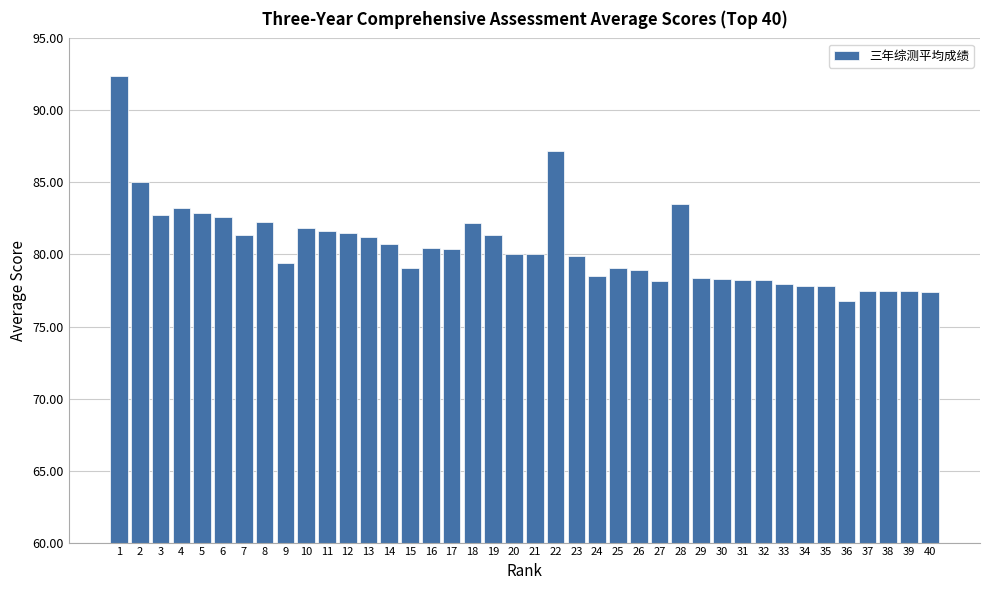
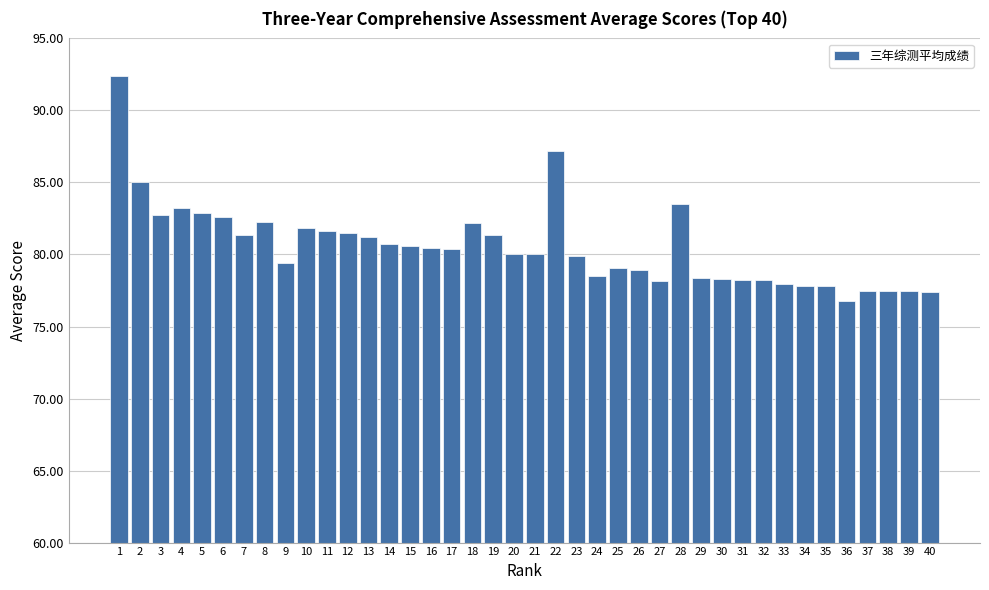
15: 79.1 -> 80.6
